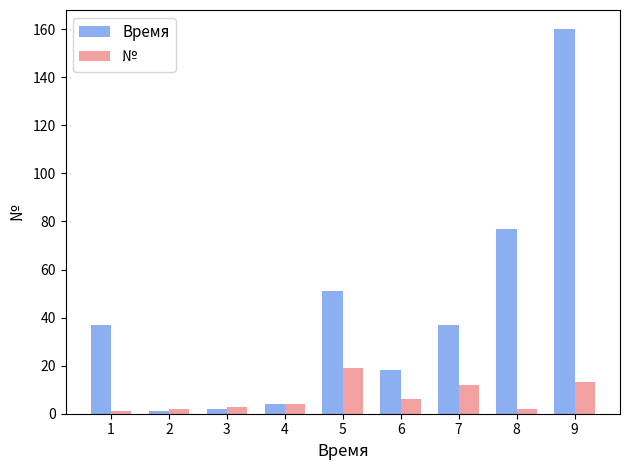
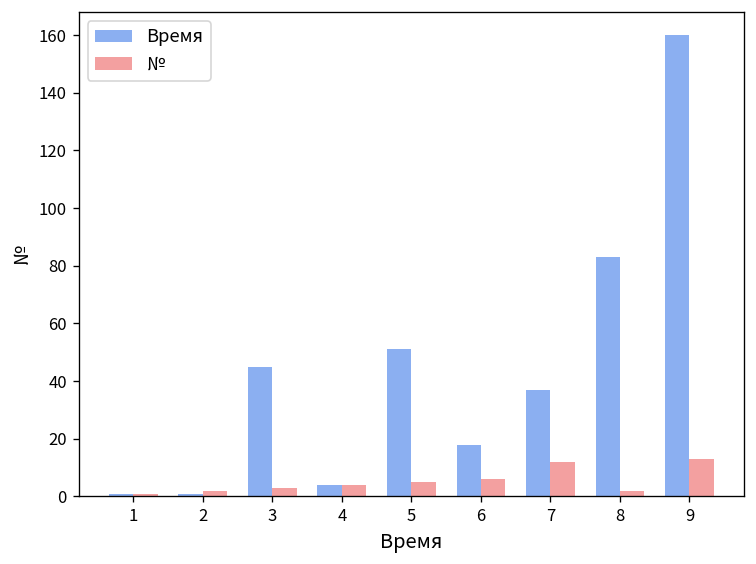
Время, 1: 37 -> 1
Время, 3: 2 -> 45
№, 5: 19 -> 5
Время, 8: 77 -> 83
